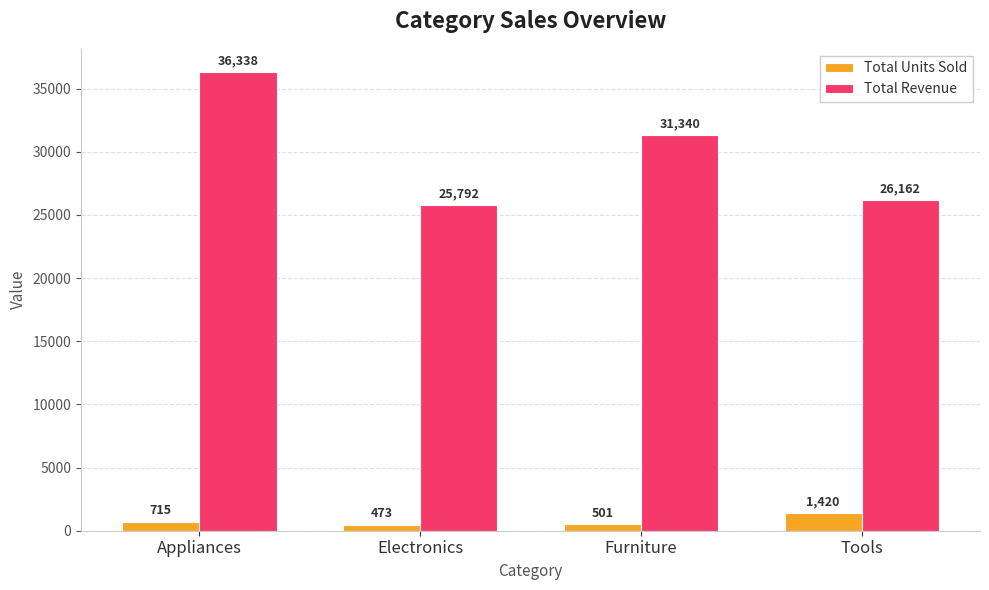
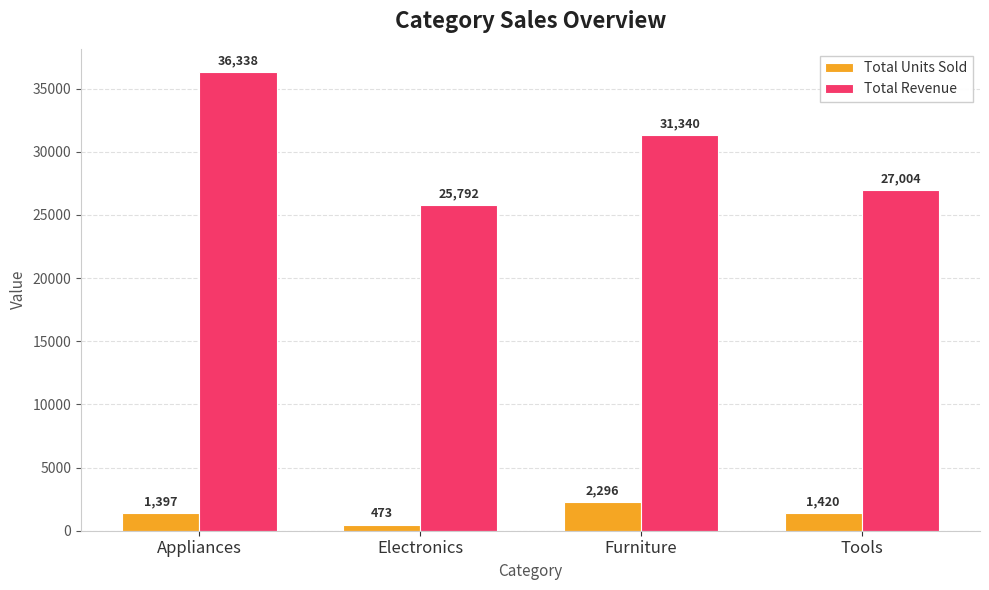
Total Units Sold, Appliances: 715 -> 1,397
Total Units Sold, Furniture: 501 -> 2,296
Total Revenue, Tools: 26,162 -> 27,004
